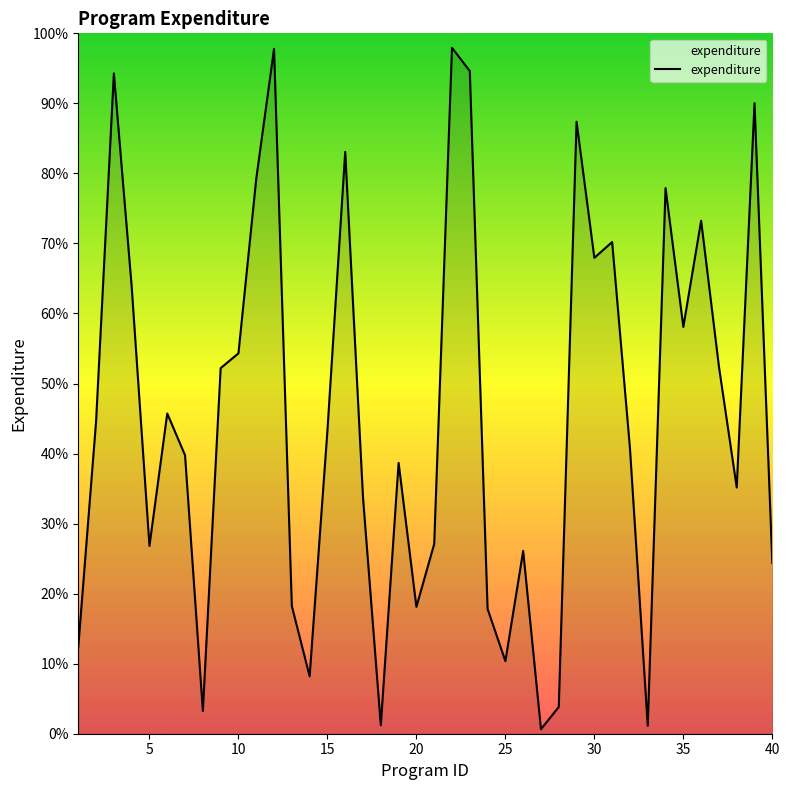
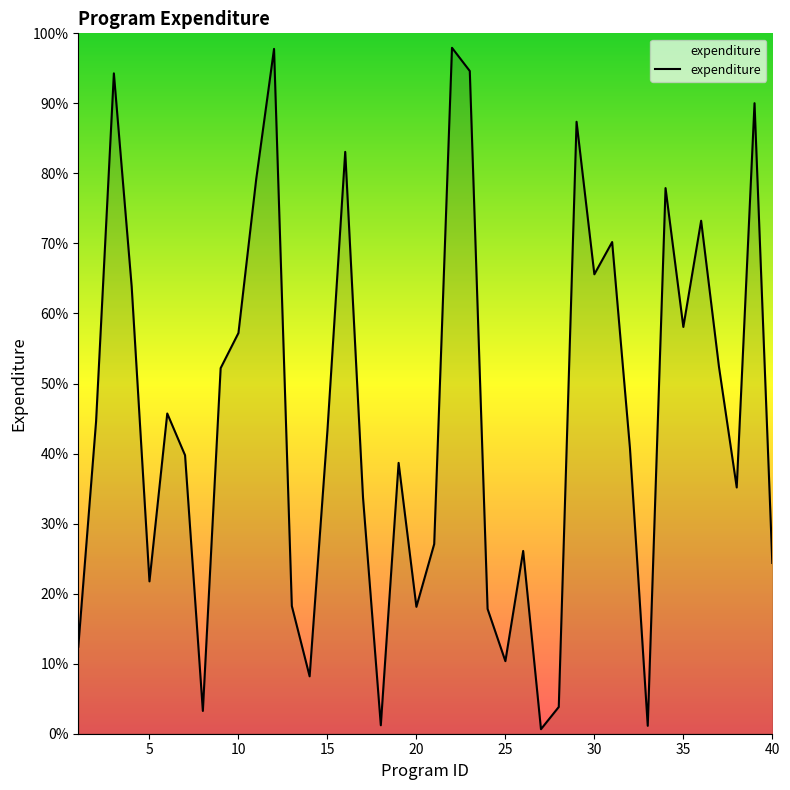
5: 27% -> 22%
10: 54% -> 57%
30: 68% -> 66%
